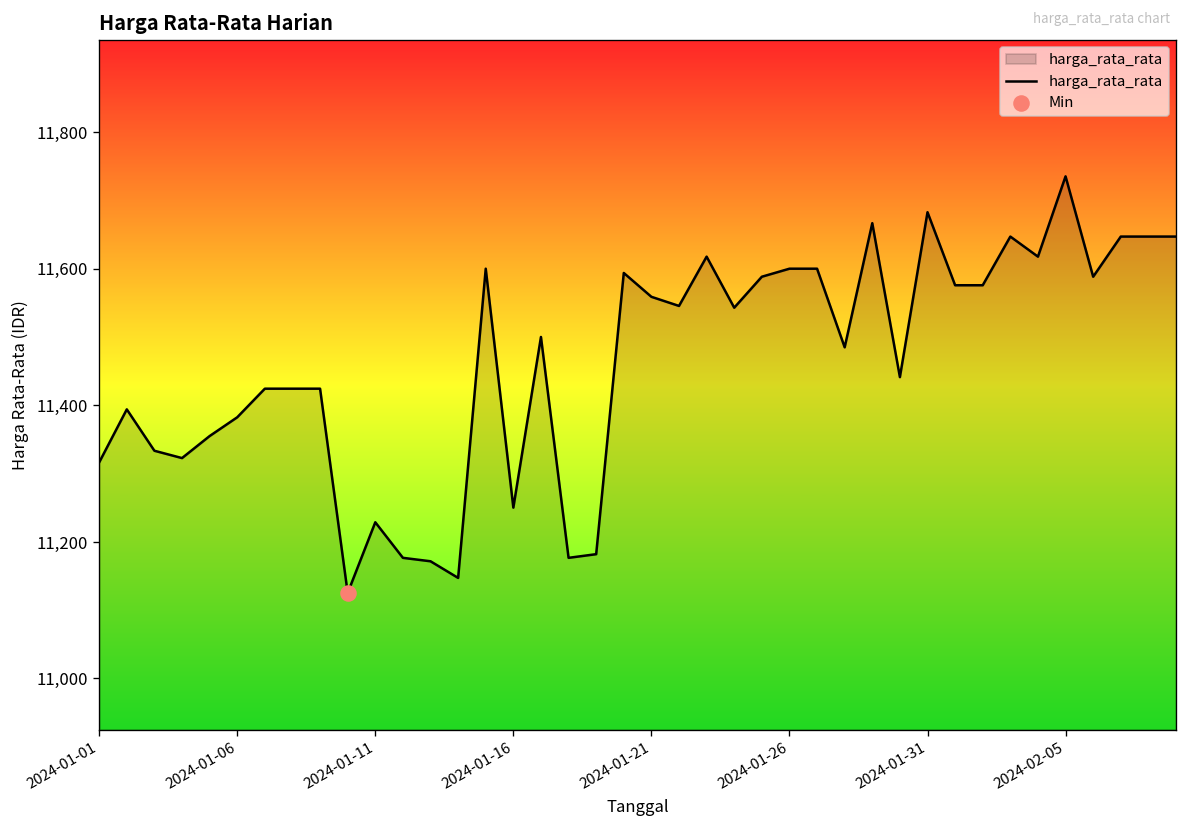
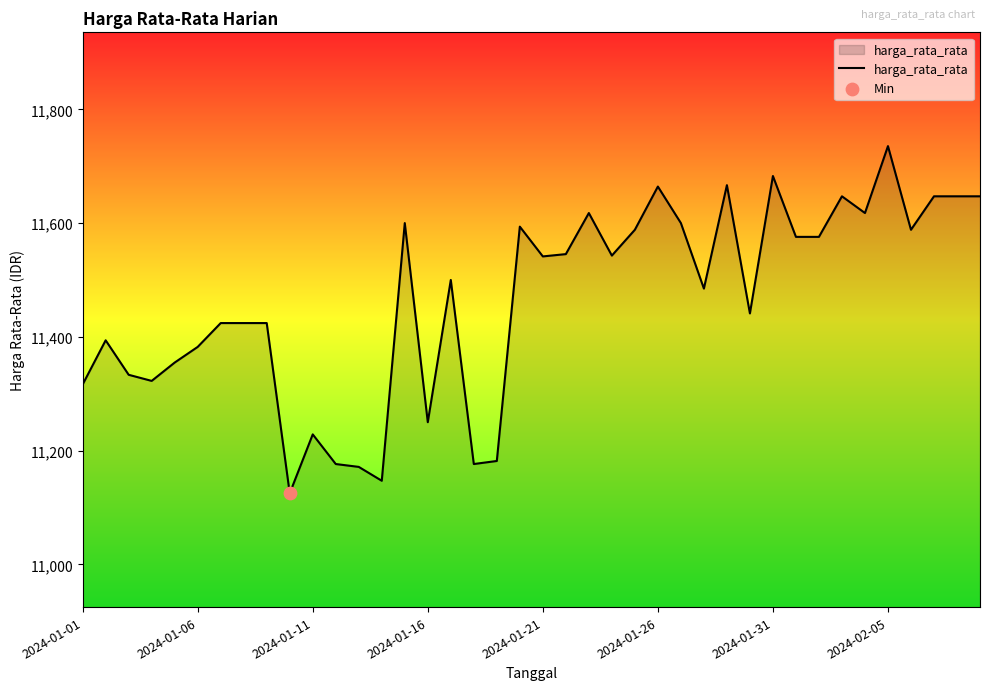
harga_rata_rata, 2024-01-21: 11,560 -> 11,540
harga_rata_rata, 2024-01-26: 11,600 -> 11,660
